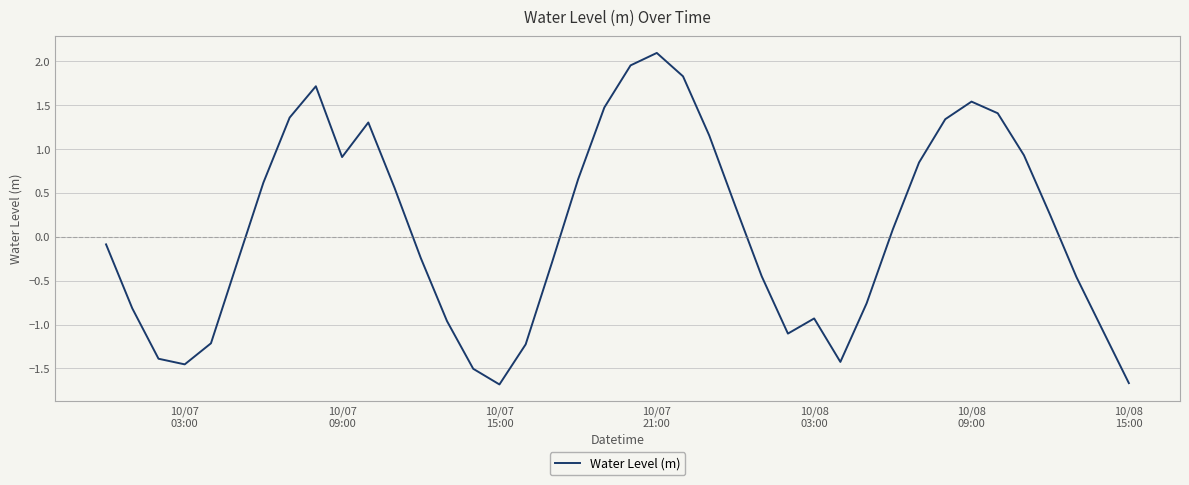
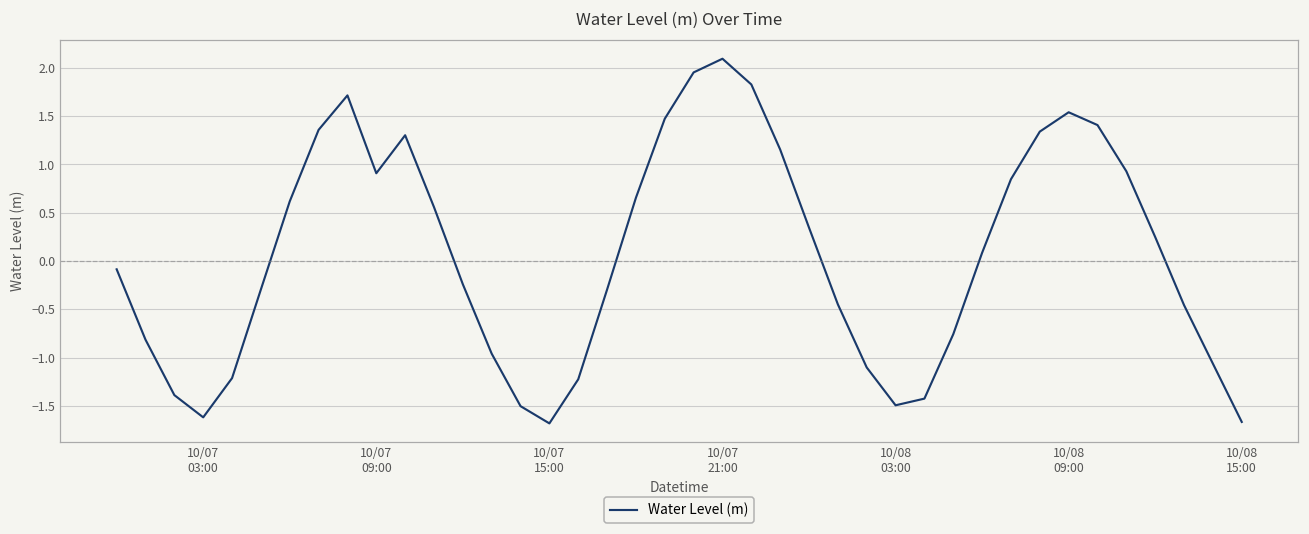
10/07 03:00: -1.5 -> -1.6
10/08 03:00: -0.9 -> -1.5
